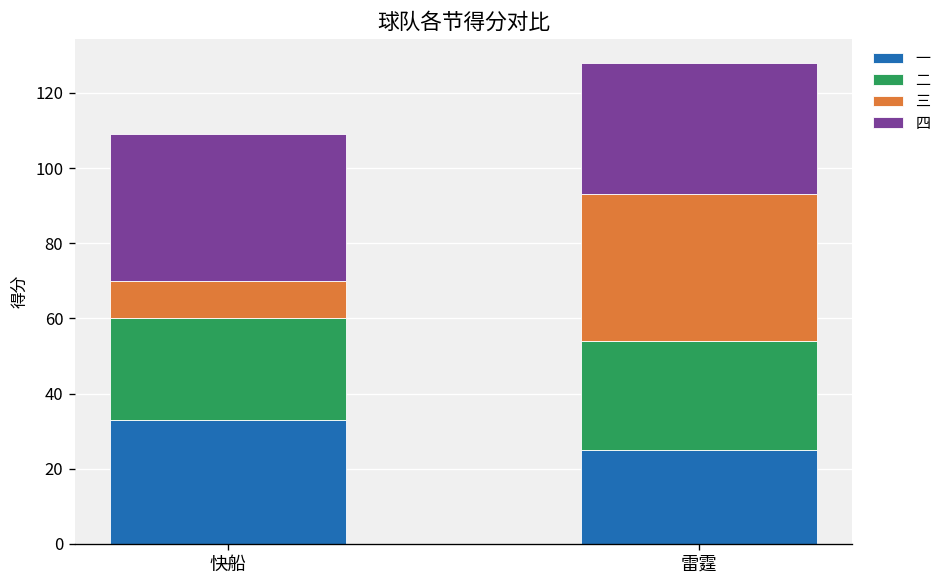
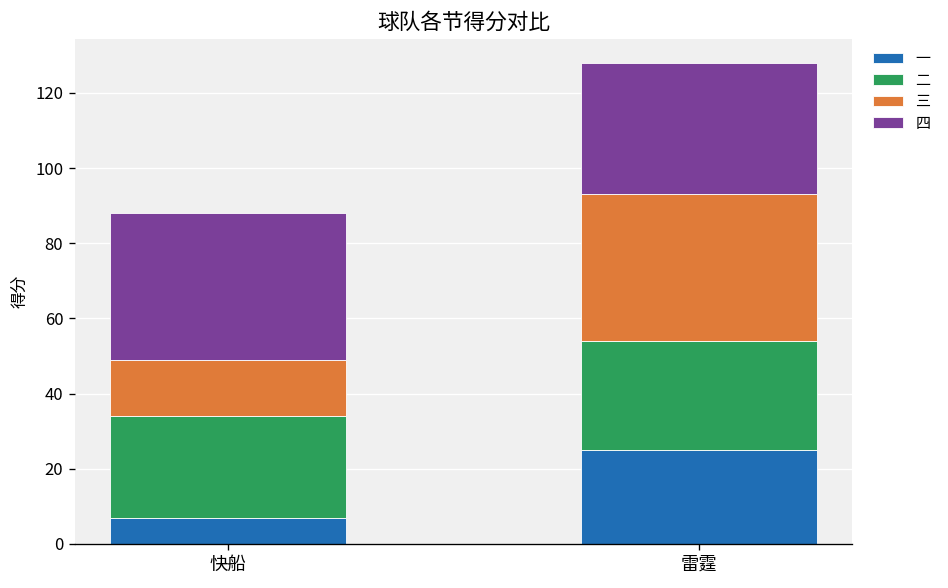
一, 快船: 33 -> 7
三, 快船: 10 -> 15
